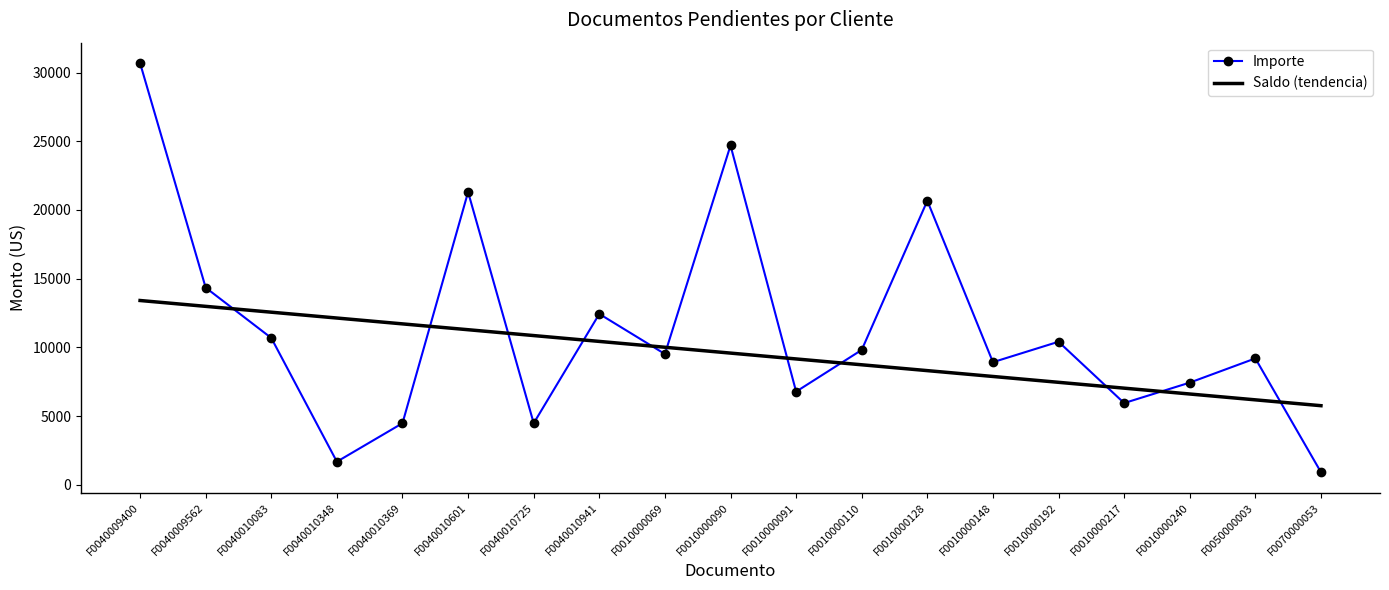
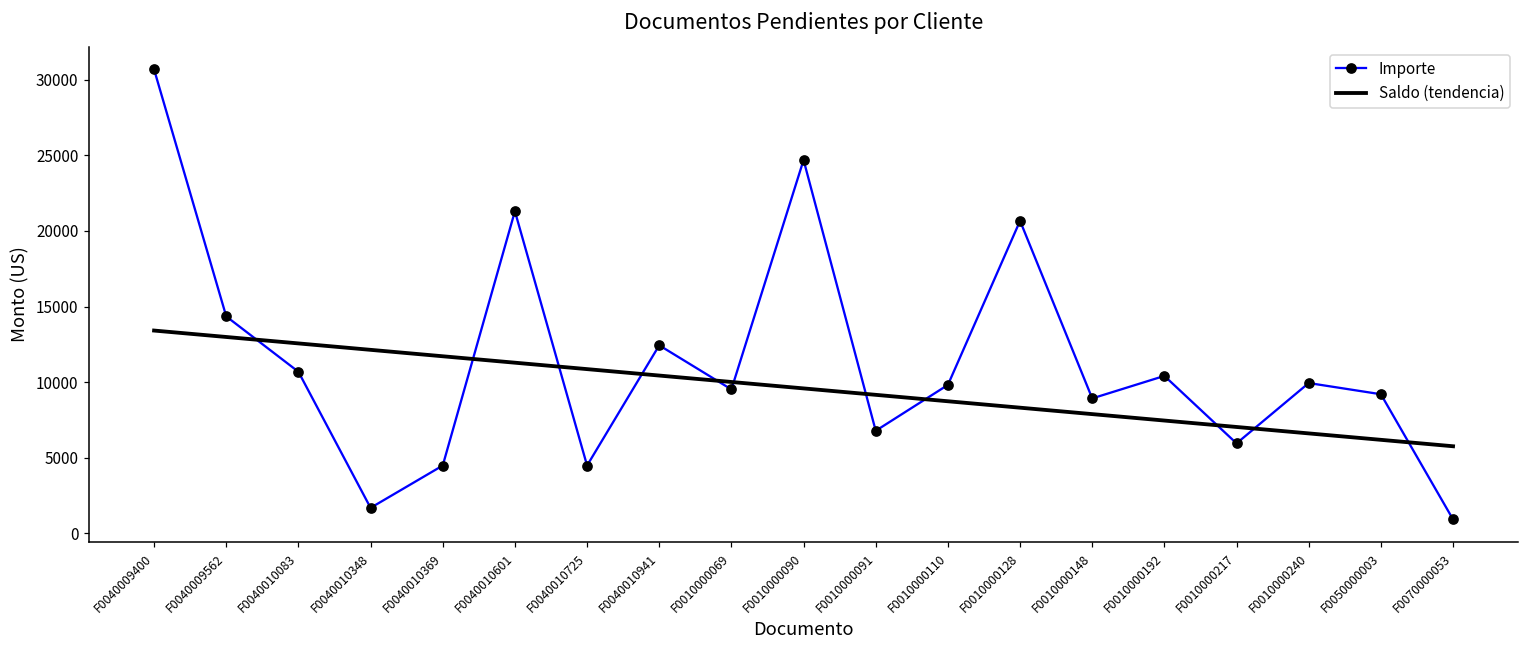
Importe, F0010000240: 7400 -> 9900
